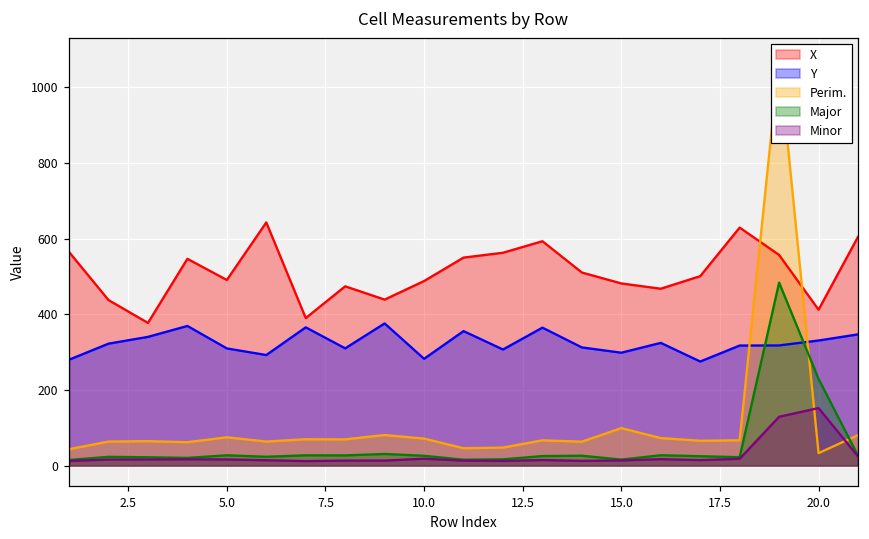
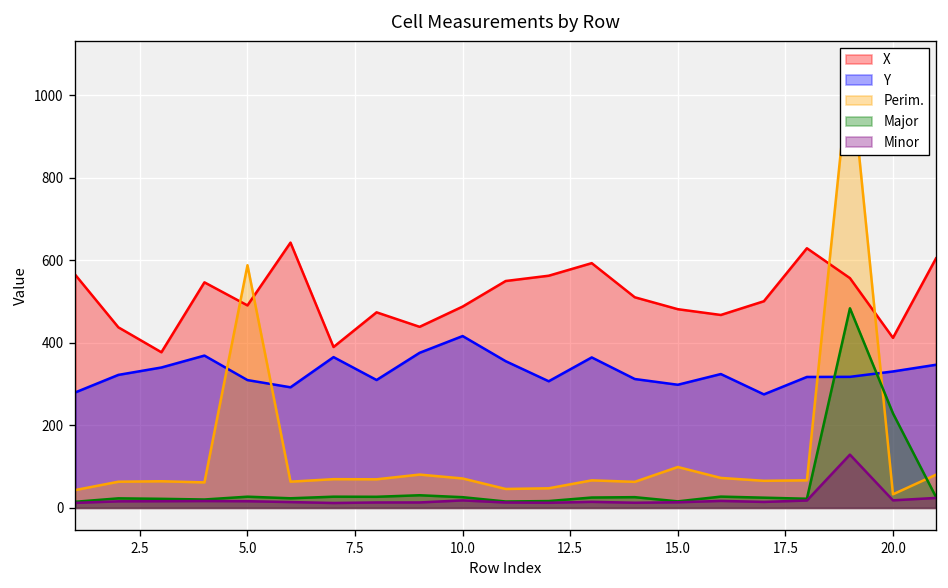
Perim., 5.0: 70 -> 590
Y, 10.0: 280 -> 420
Minor, 20.0: 150 -> 20
